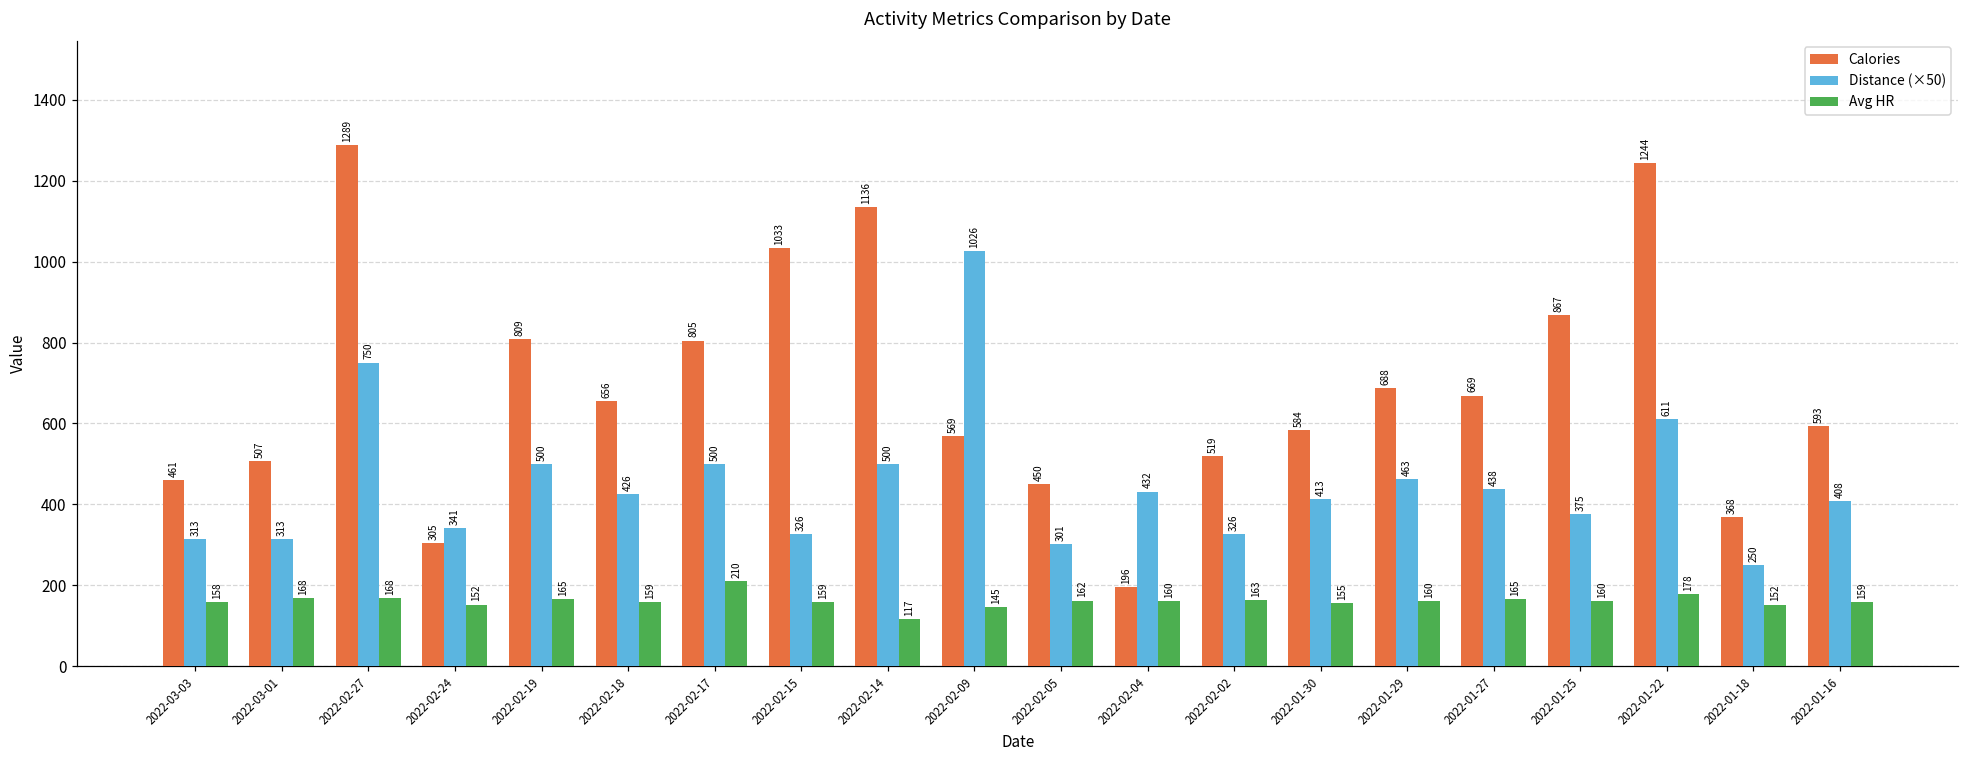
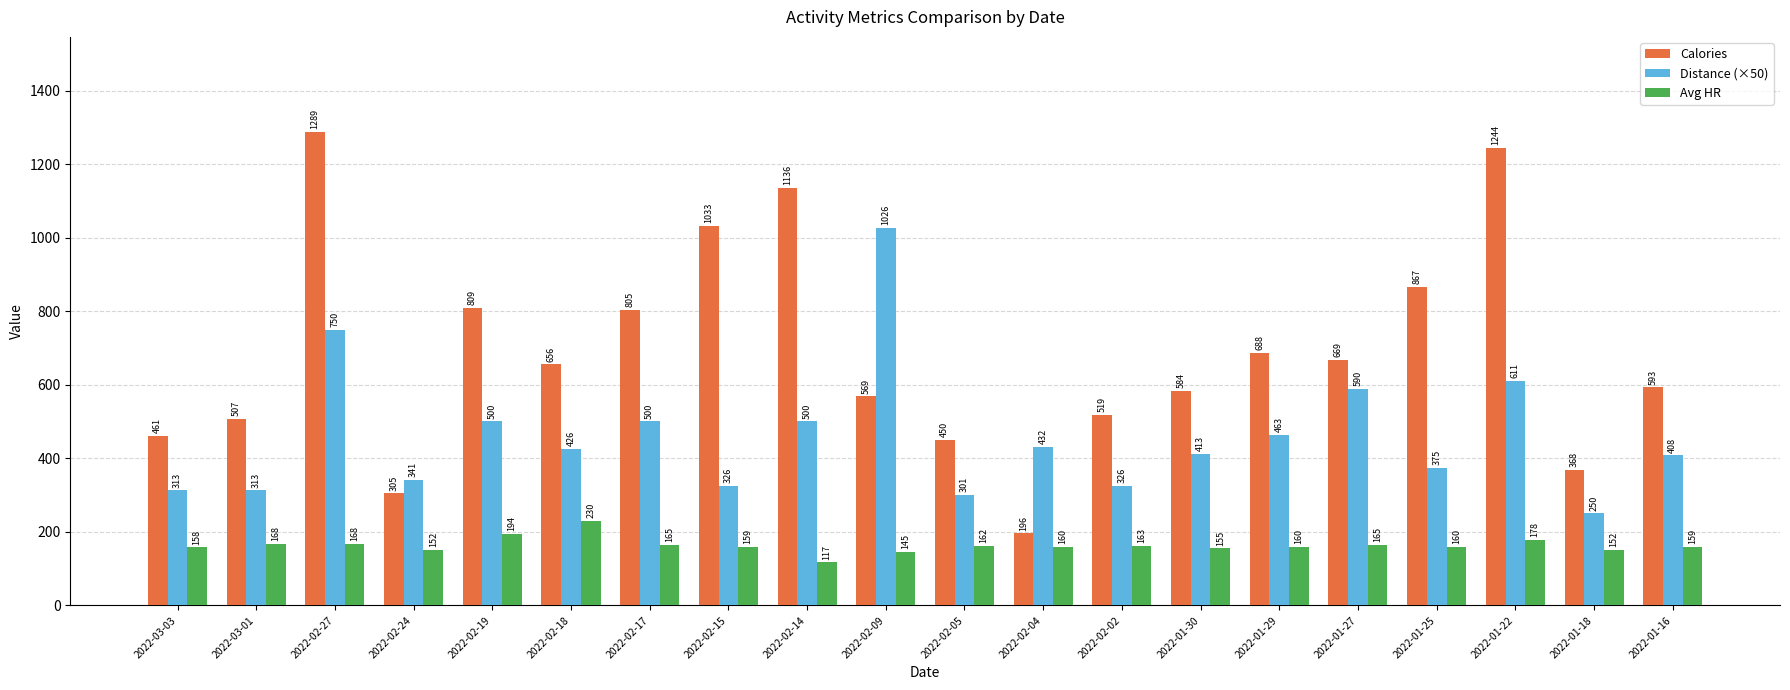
Avg HR, 2022-02-19: 165 -> 194
Avg HR, 2022-02-18: 159 -> 230
Avg HR, 2022-02-17: 210 -> 165
Distance (×50), 2022-01-27: 438 -> 590
